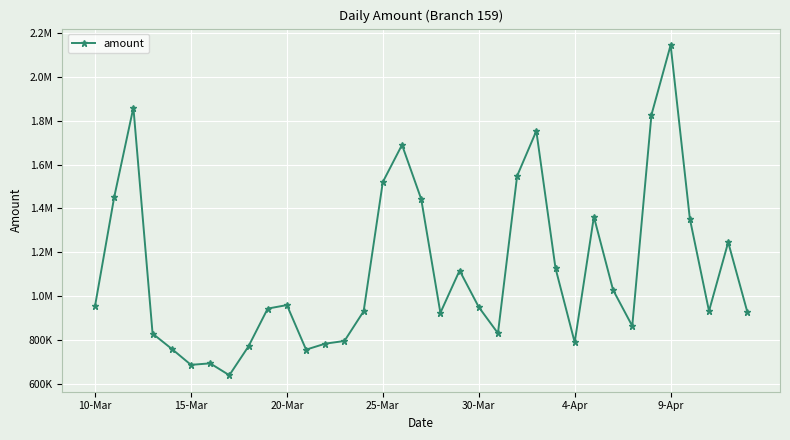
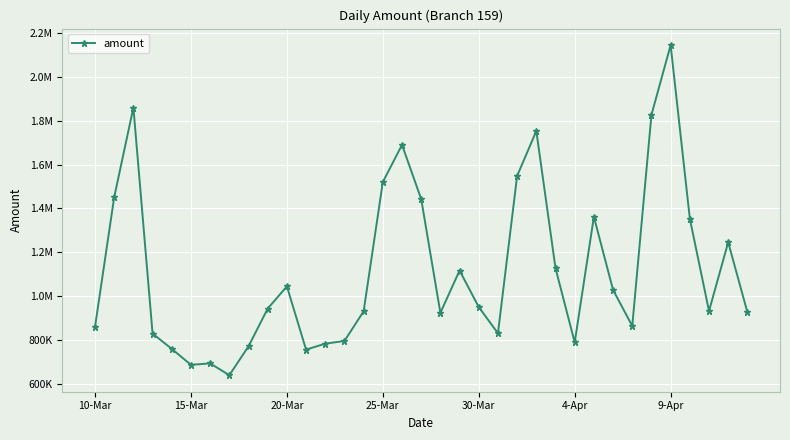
10-Mar: 960000 -> 860000
20-Mar: 960000 -> 1040000
